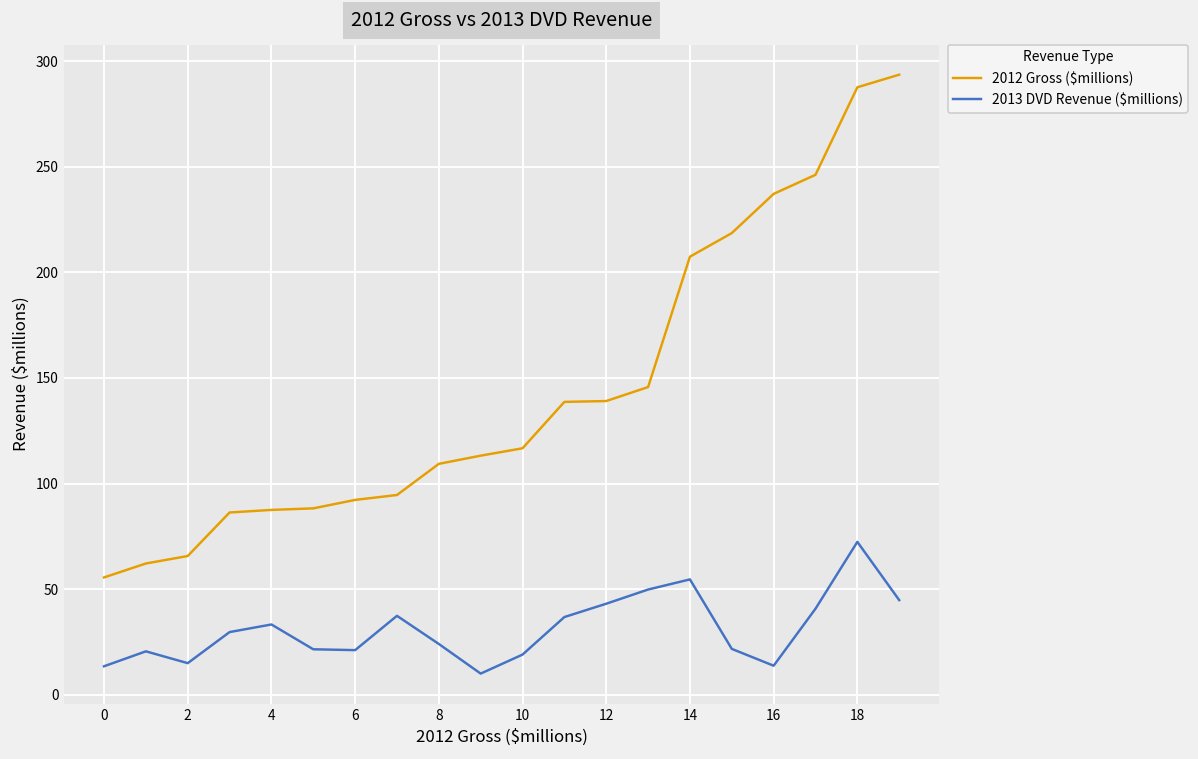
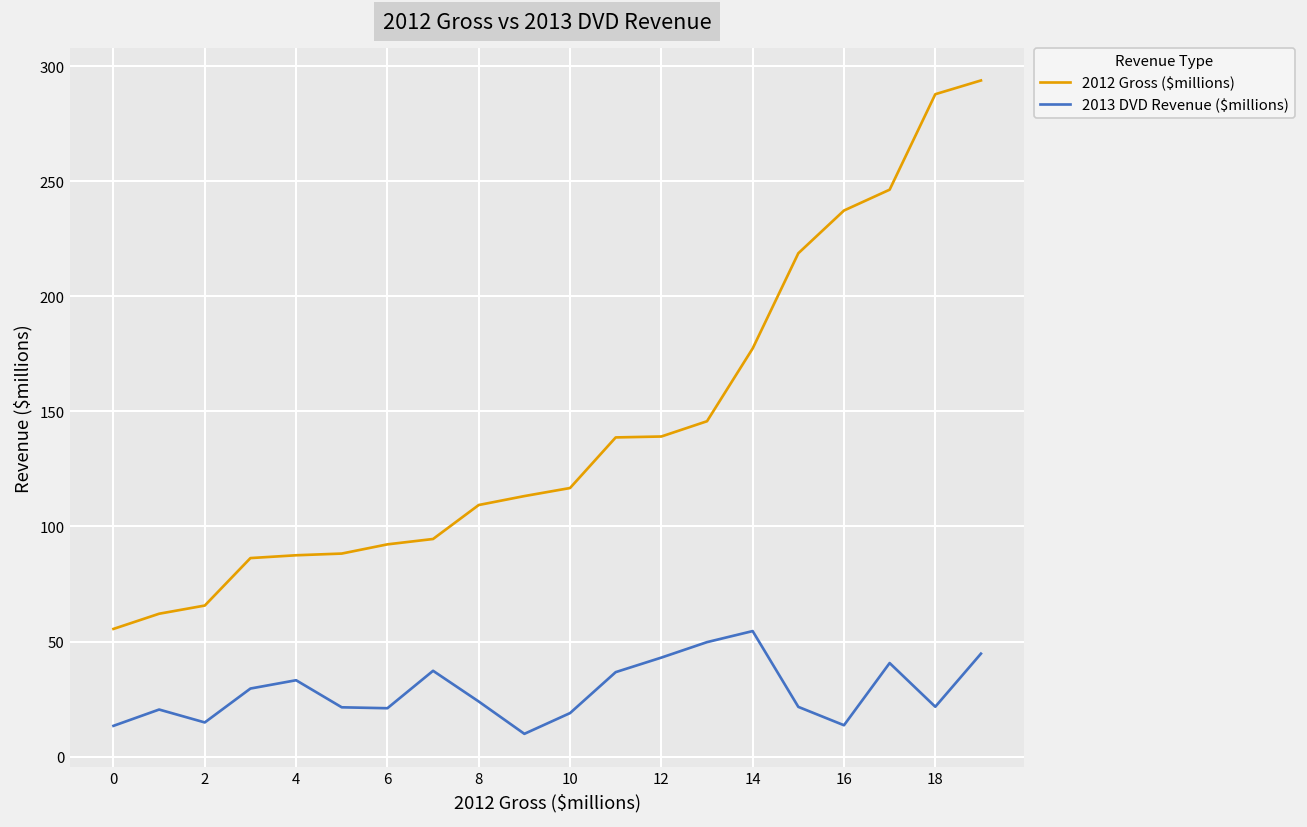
2012 Gross ($millions), 14: 207 -> 177
2013 DVD Revenue ($millions), 18: 72 -> 22
